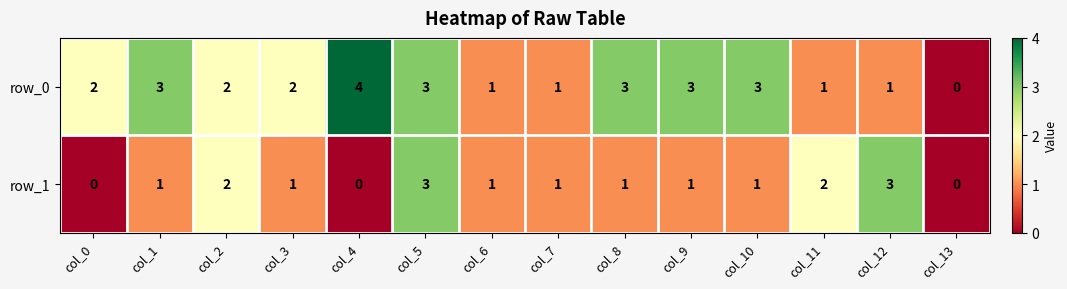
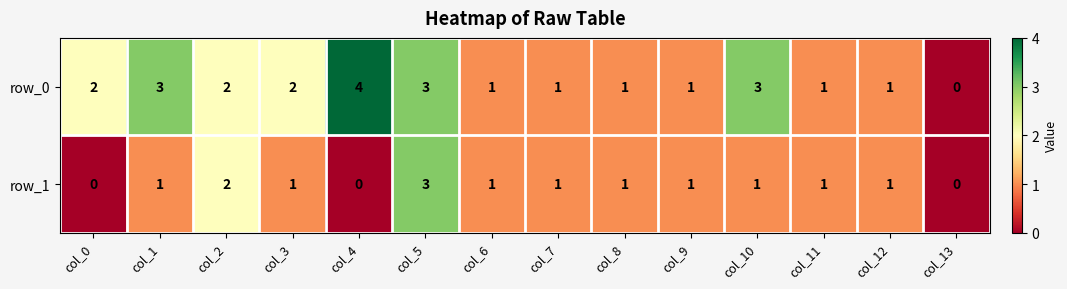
row_0, col_8: 3 -> 1
row_0, col_9: 3 -> 1
row_1, col_11: 2 -> 1
row_1, col_12: 3 -> 1
